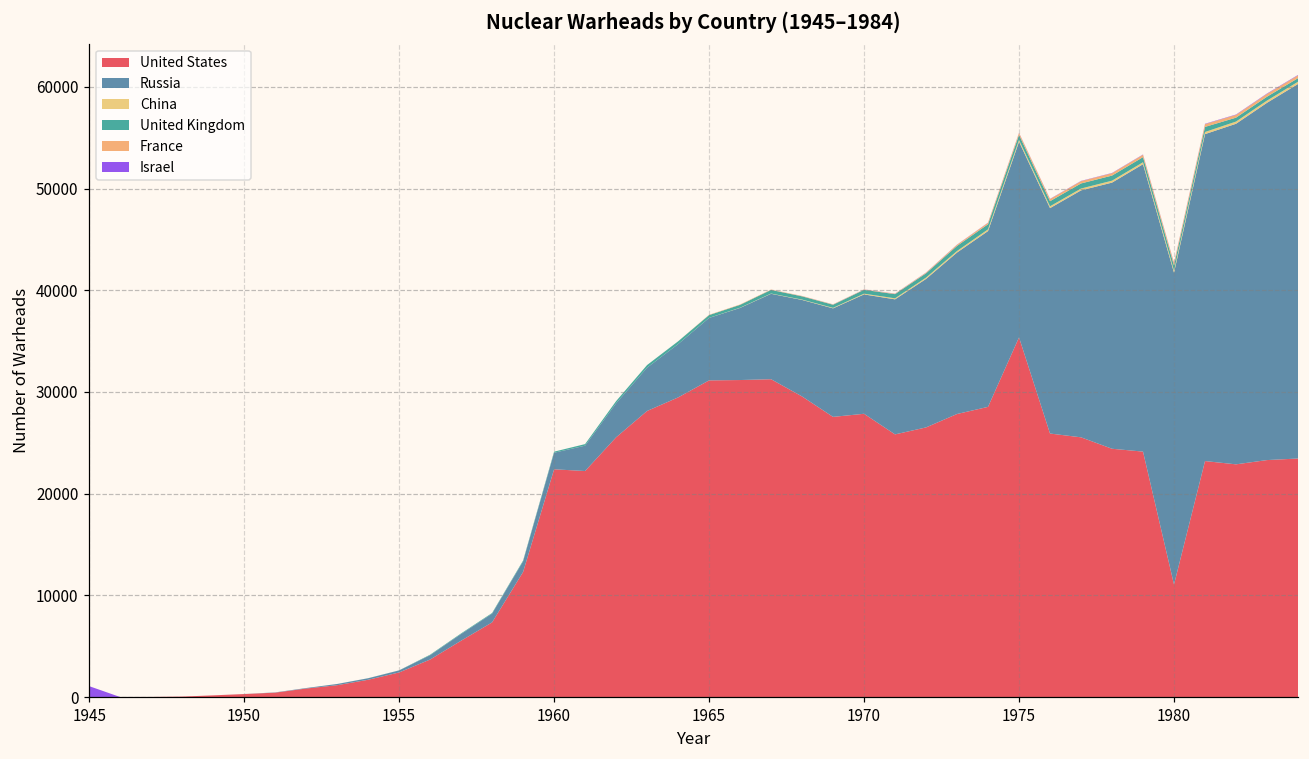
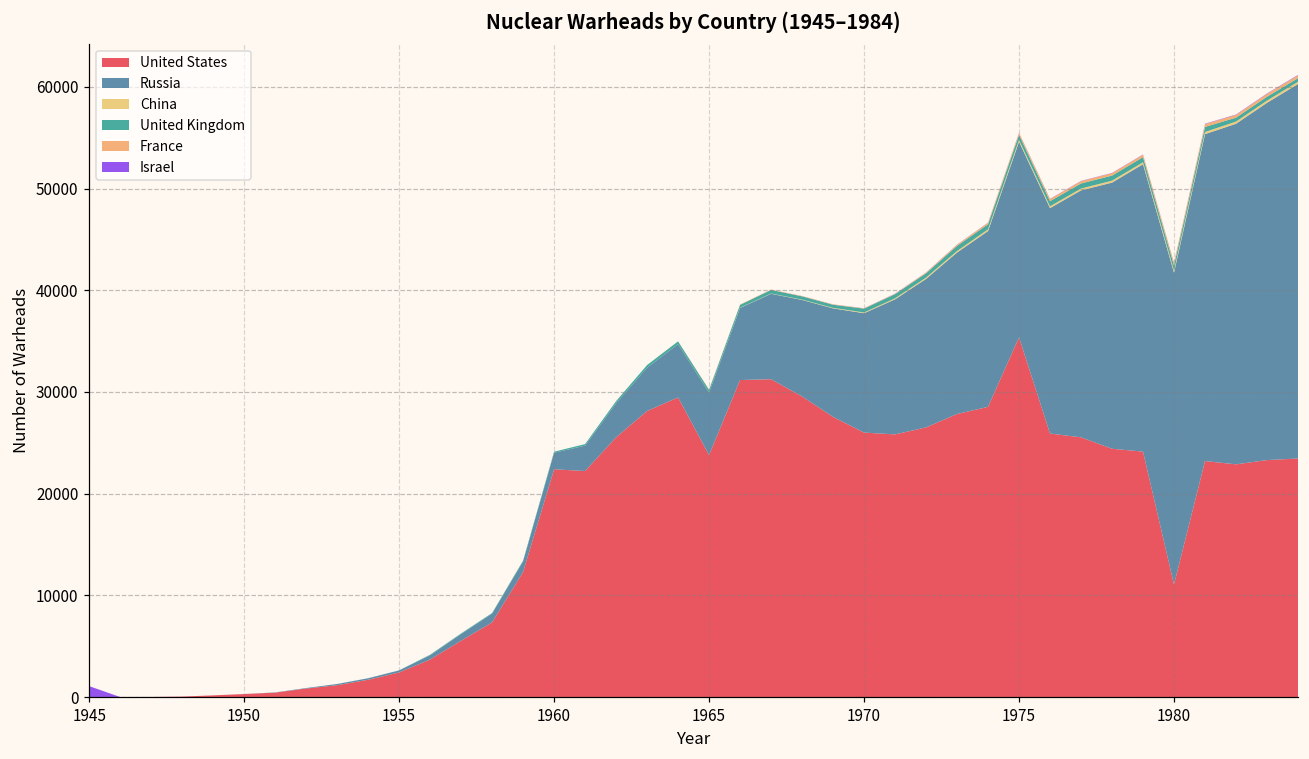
United States, 1965: 31000 -> 24000
United States, 1970: 28000 -> 26000
